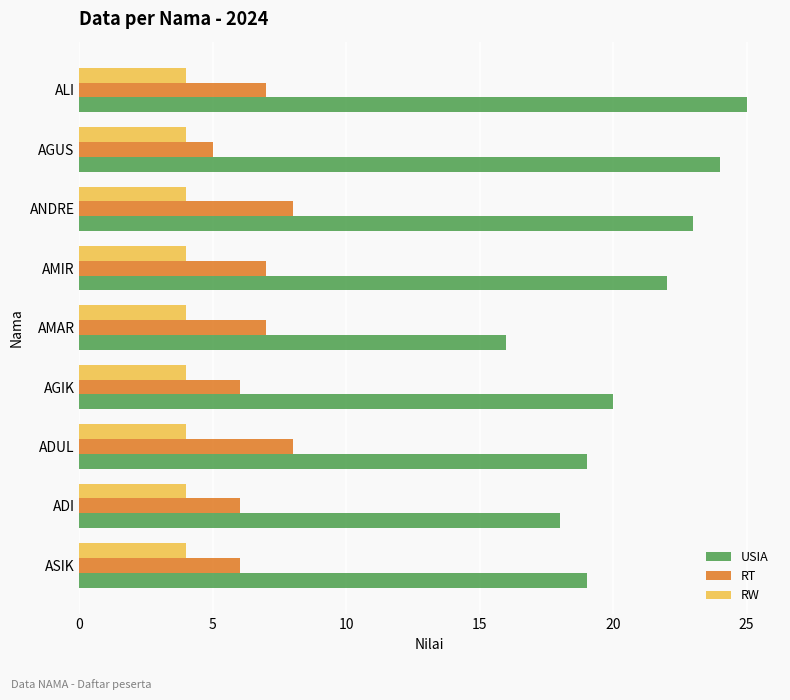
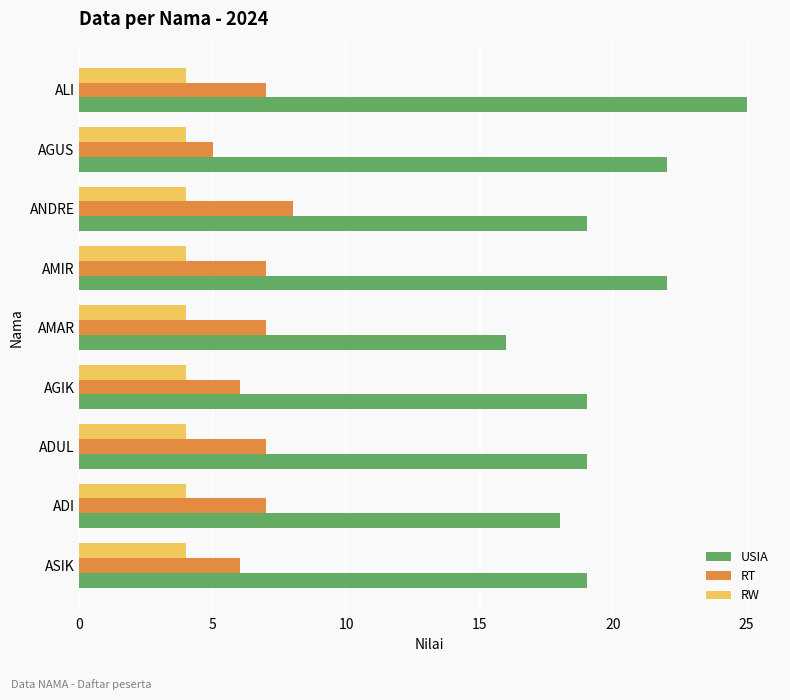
USIA, AGUS: 24 -> 22
USIA, ANDRE: 23 -> 19
USIA, AGIK: 20 -> 19
RT, ADUL: 8 -> 7
RT, ADI: 6 -> 7
